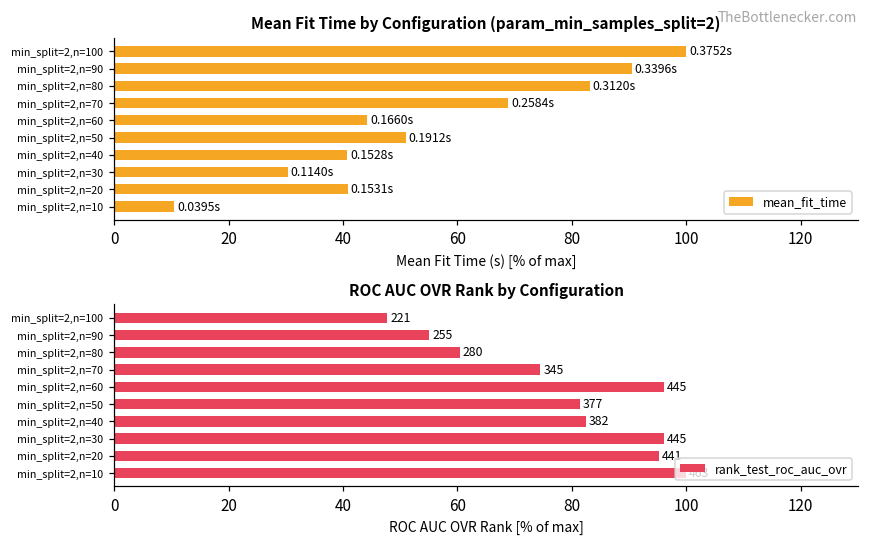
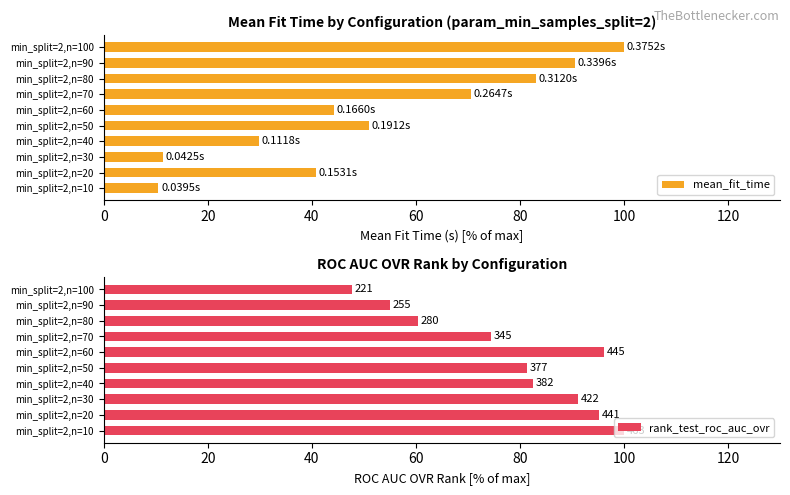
Mean Fit Time by Configuration (param_min_samples_split=2), min_split=2,n=70: 0.2584s -> 0.2647s
Mean Fit Time by Configuration (param_min_samples_split=2), min_split=2,n=40: 0.1528s -> 0.1118s
Mean Fit Time by Configuration (param_min_samples_split=2), min_split=2,n=30: 0.1140s -> 0.0425s
ROC AUC OVR Rank by Configuration, min_split=2,n=30: 445 -> 422
